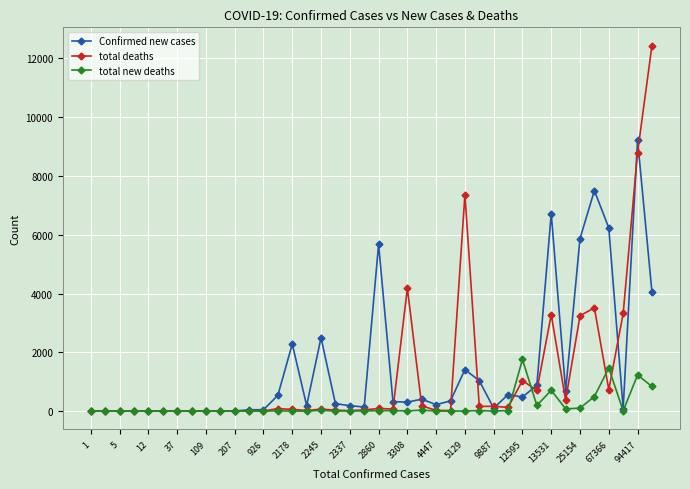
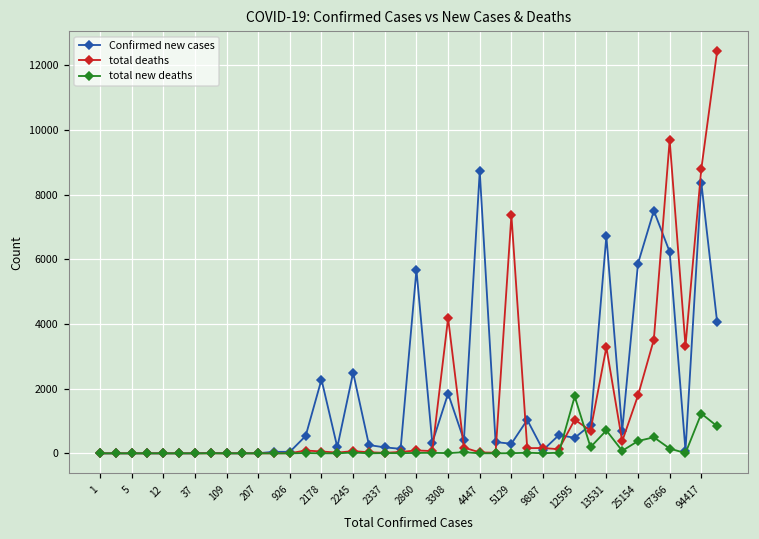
Confirmed new cases, 3308: 300 -> 1800
Confirmed new cases, 4447: 200 -> 8700
Confirmed new cases, 5129: 1400 -> 300
total deaths, 25154: 3200 -> 1800
total new deaths, 25154: 100 -> 400
total deaths, 67366: 700 -> 9700
total new deaths, 67366: 1500 -> 100
Confirmed new cases, 94417: 9200 -> 8400
